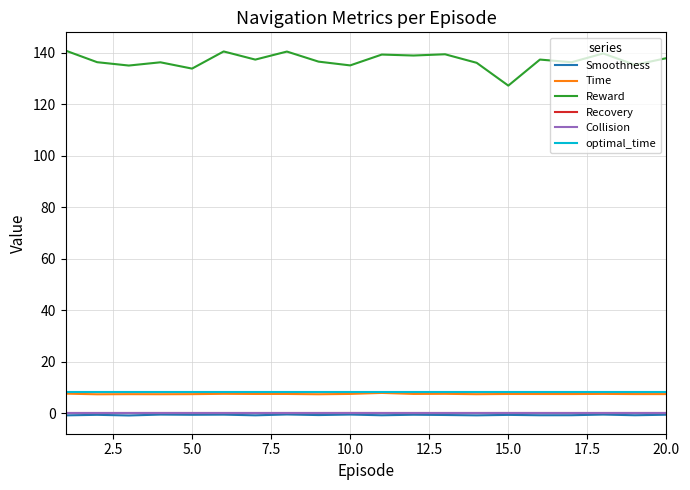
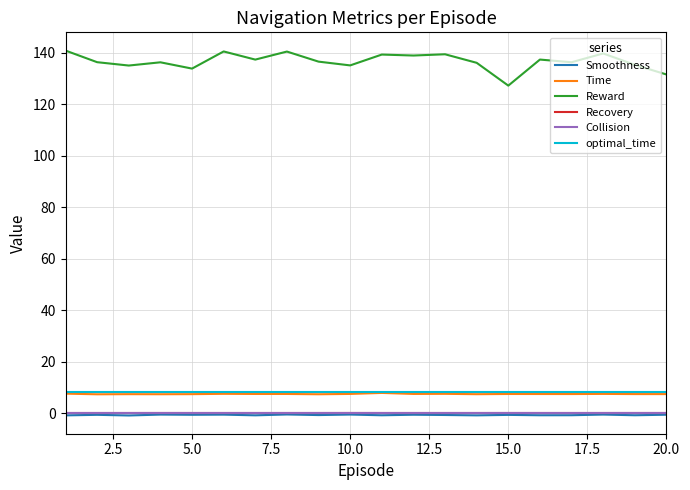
Reward, 20.0: 138 -> 132
